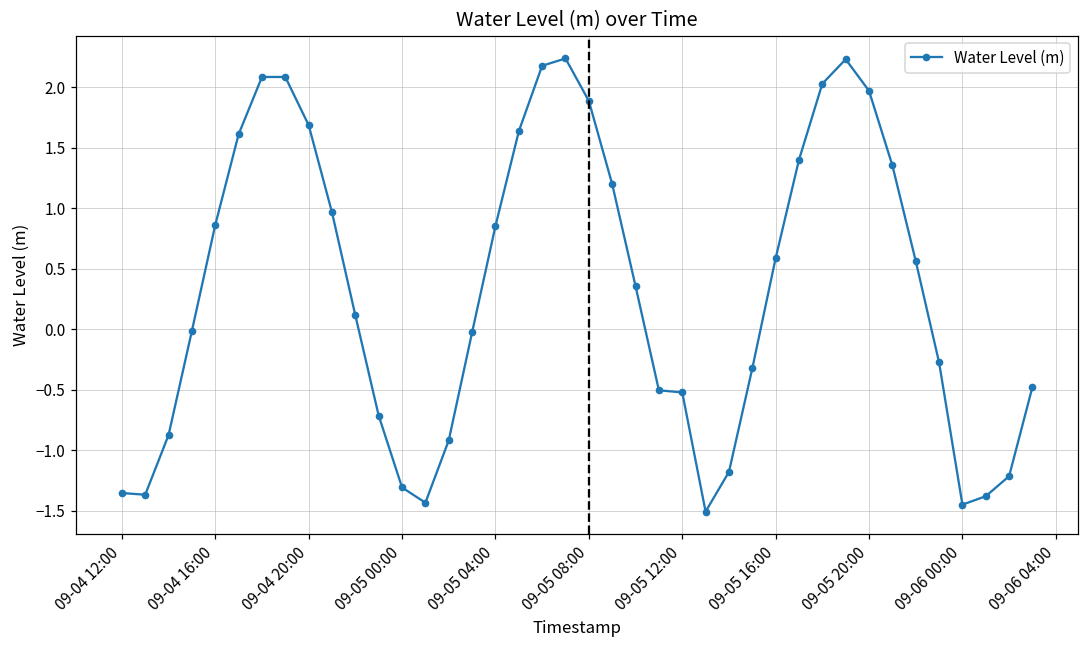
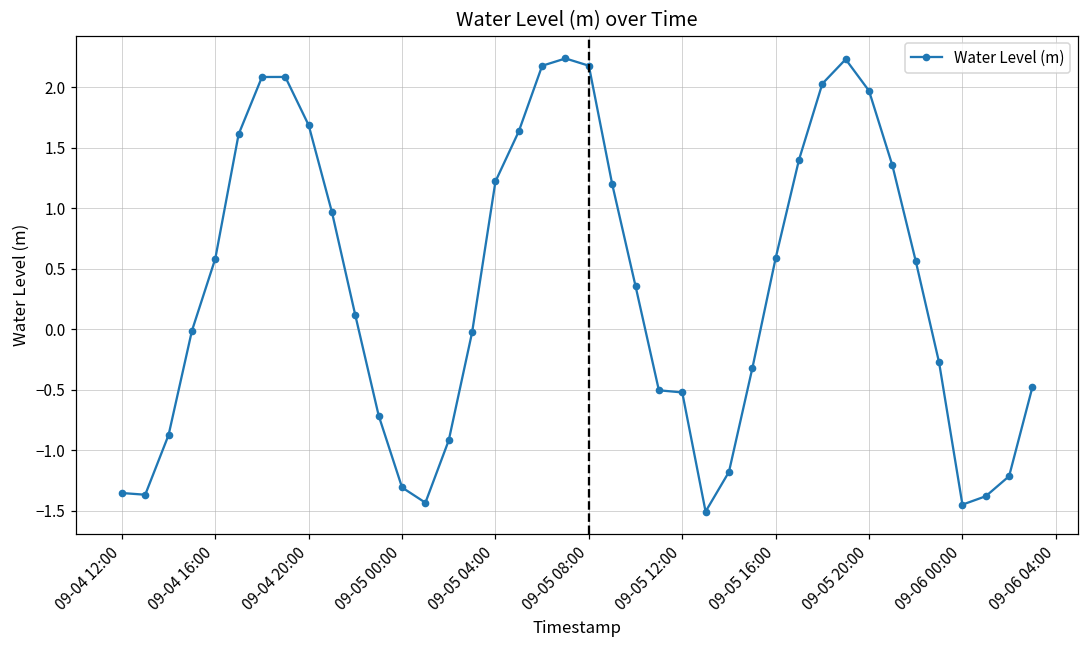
09-04 16:00: 0.86 -> 0.58
09-05 04:00: 0.85 -> 1.22
09-05 08:00: 1.89 -> 2.18
